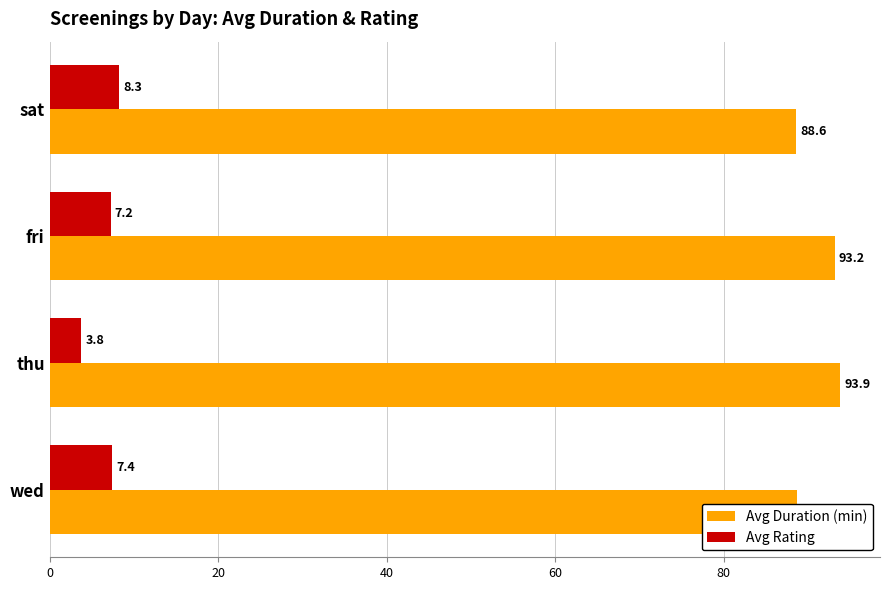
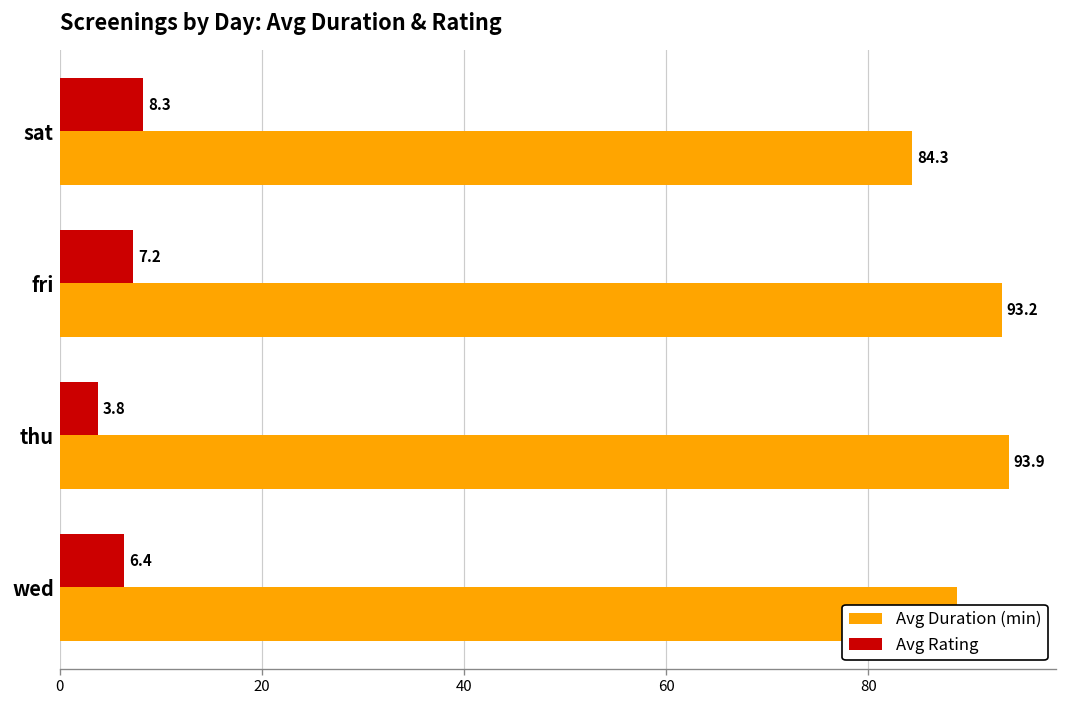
Avg Duration (min), sat: 88.6 -> 84.3
Avg Rating, wed: 7.4 -> 6.4
